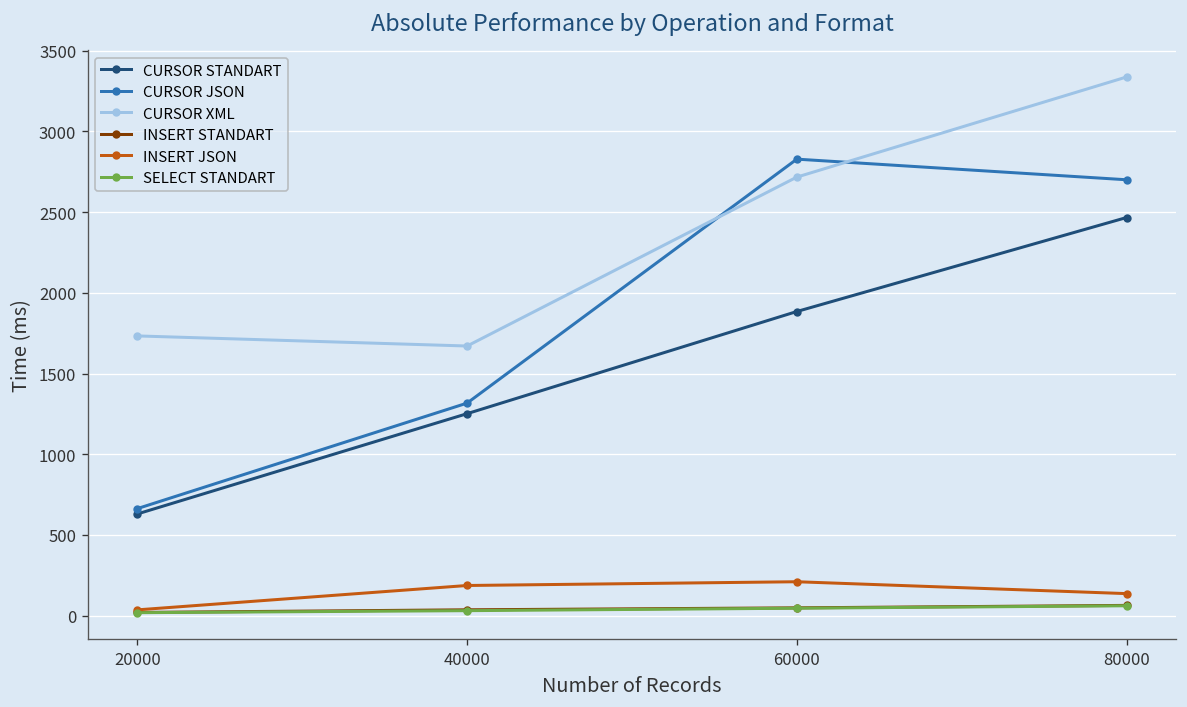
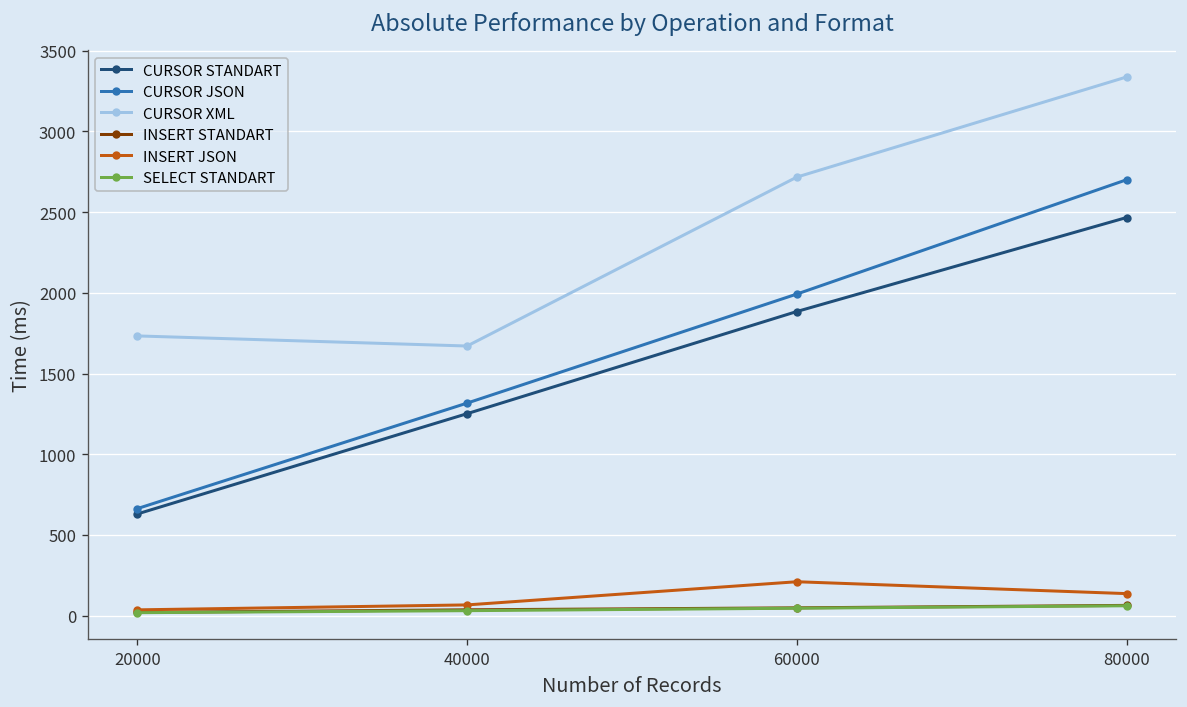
INSERT JSON, 40000: 190 -> 70
CURSOR JSON, 60000: 2830 -> 1990
